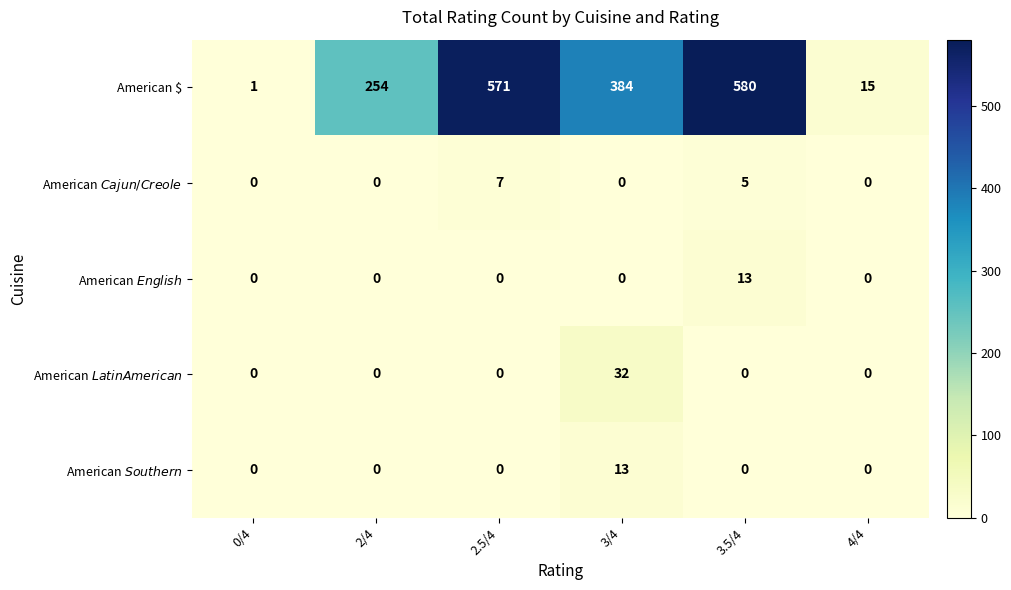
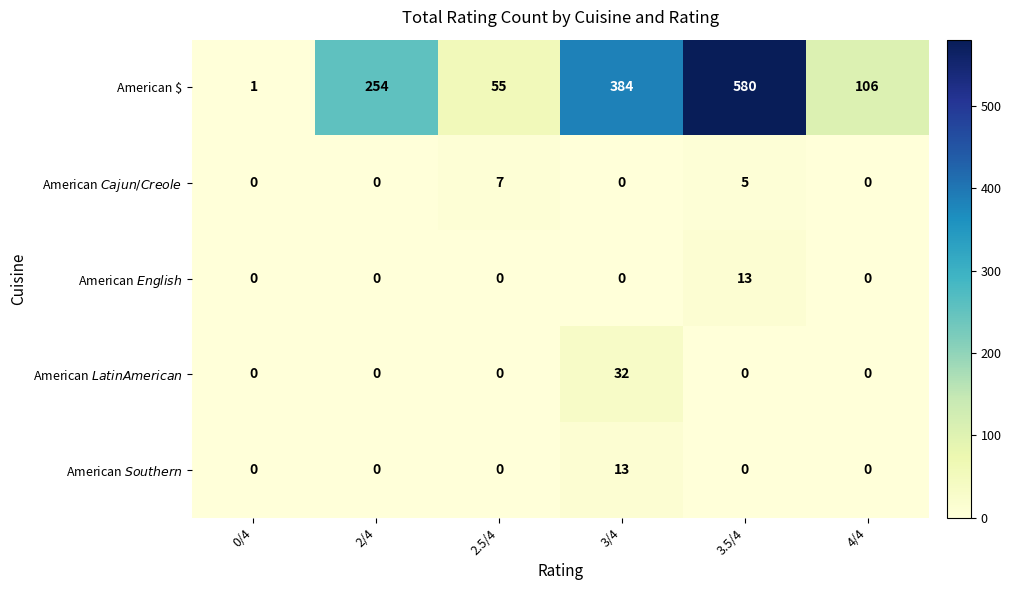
American $, 2.5/4: 571 -> 55
American $, 4/4: 15 -> 106
